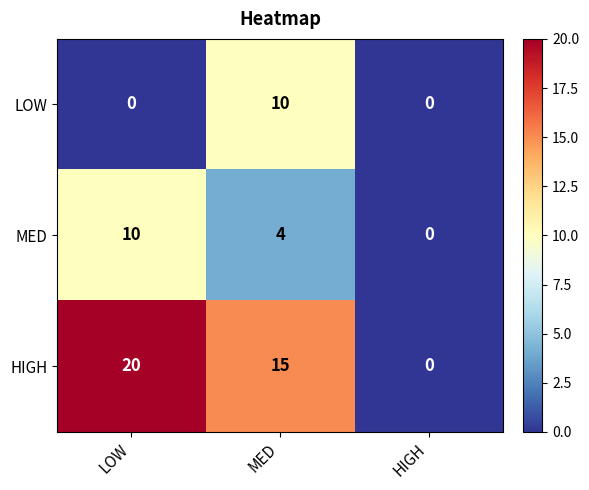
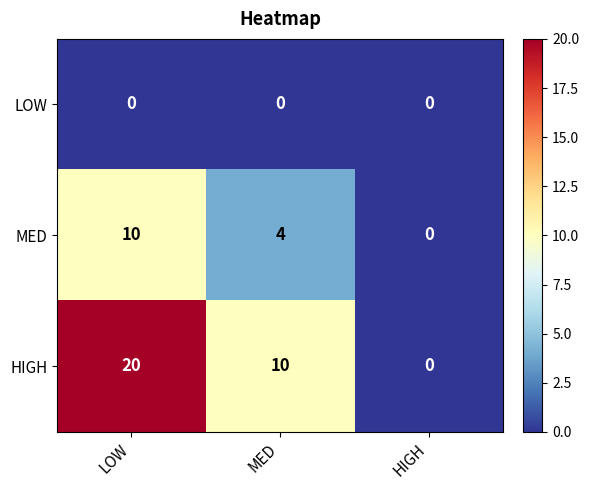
LOW, MED: 10 -> 0
HIGH, MED: 15 -> 10
